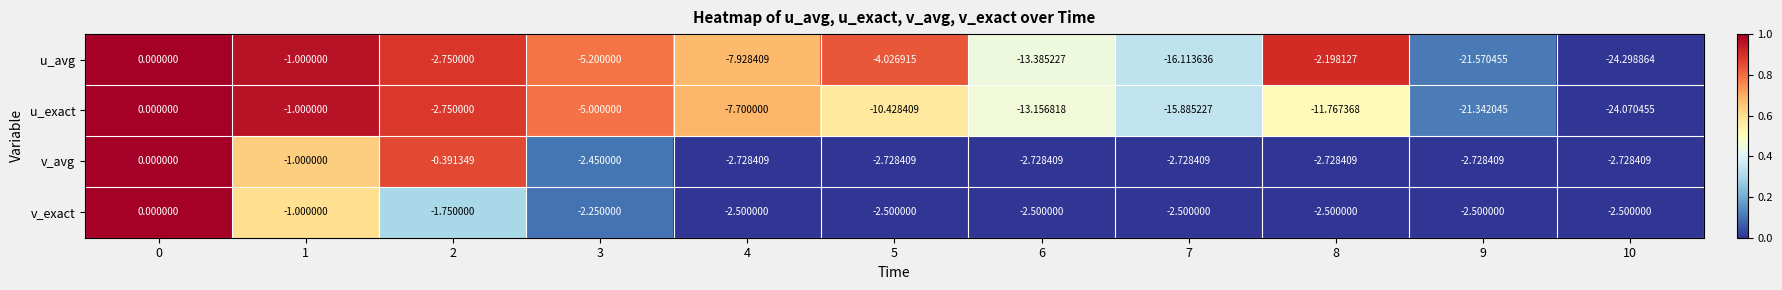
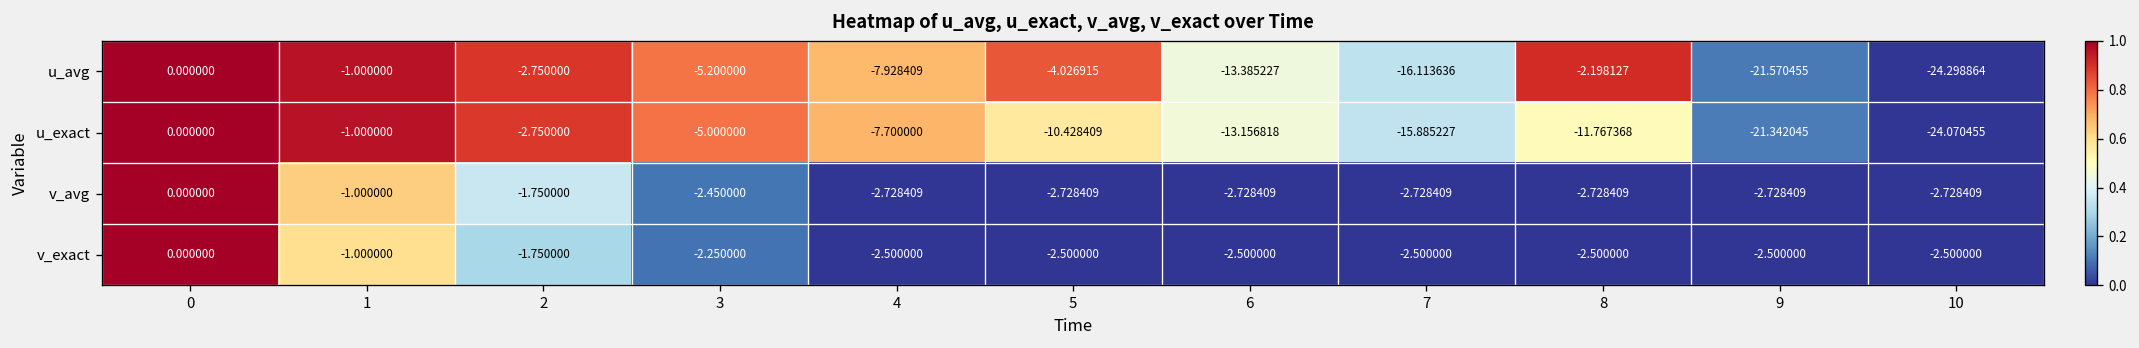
v_avg, 2: -0.391349 -> -1.750000
